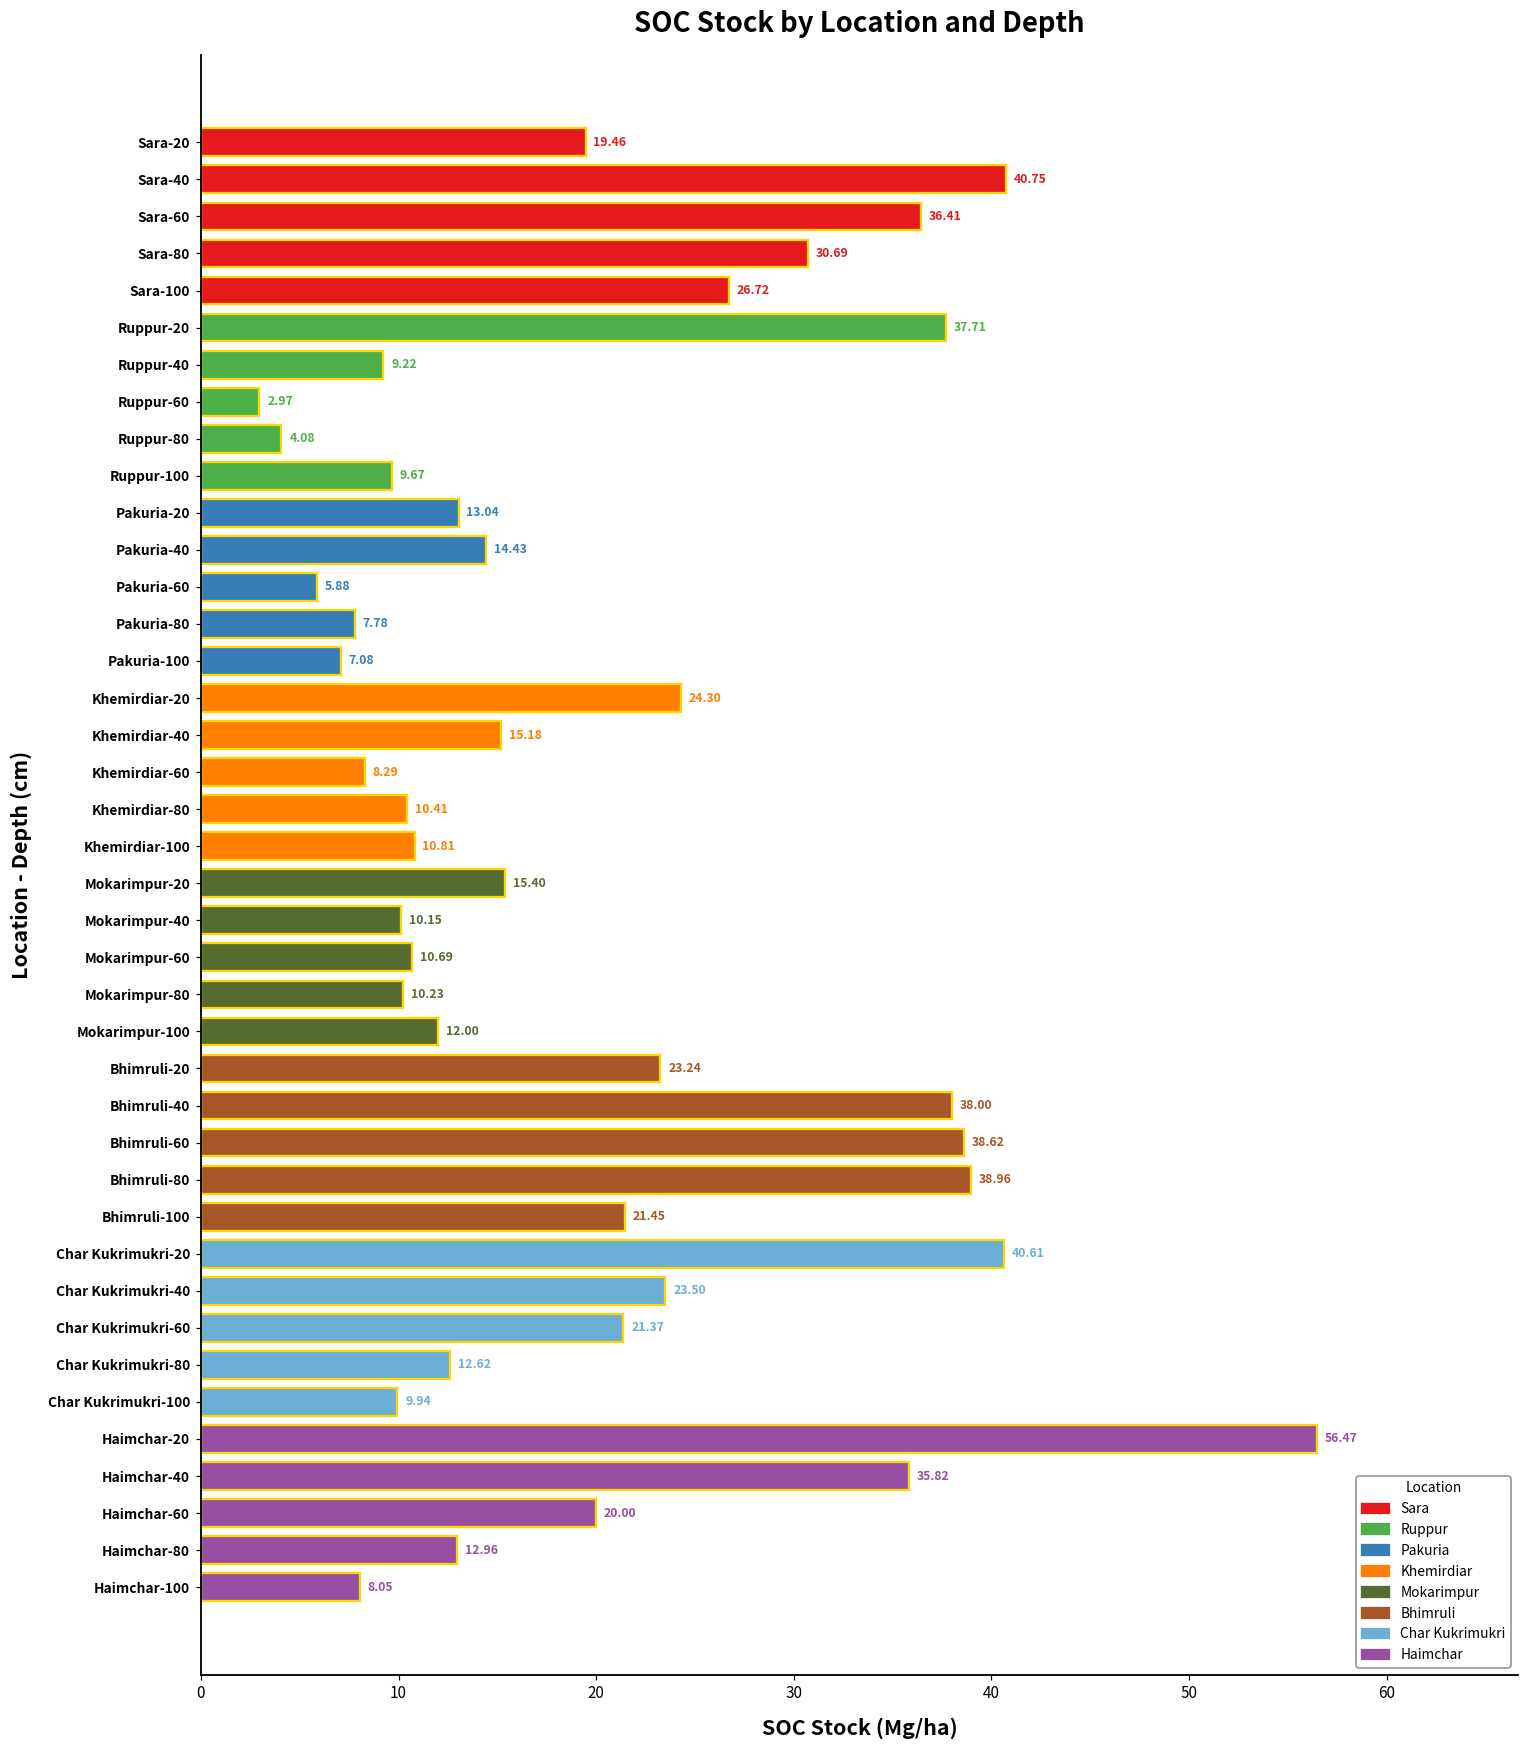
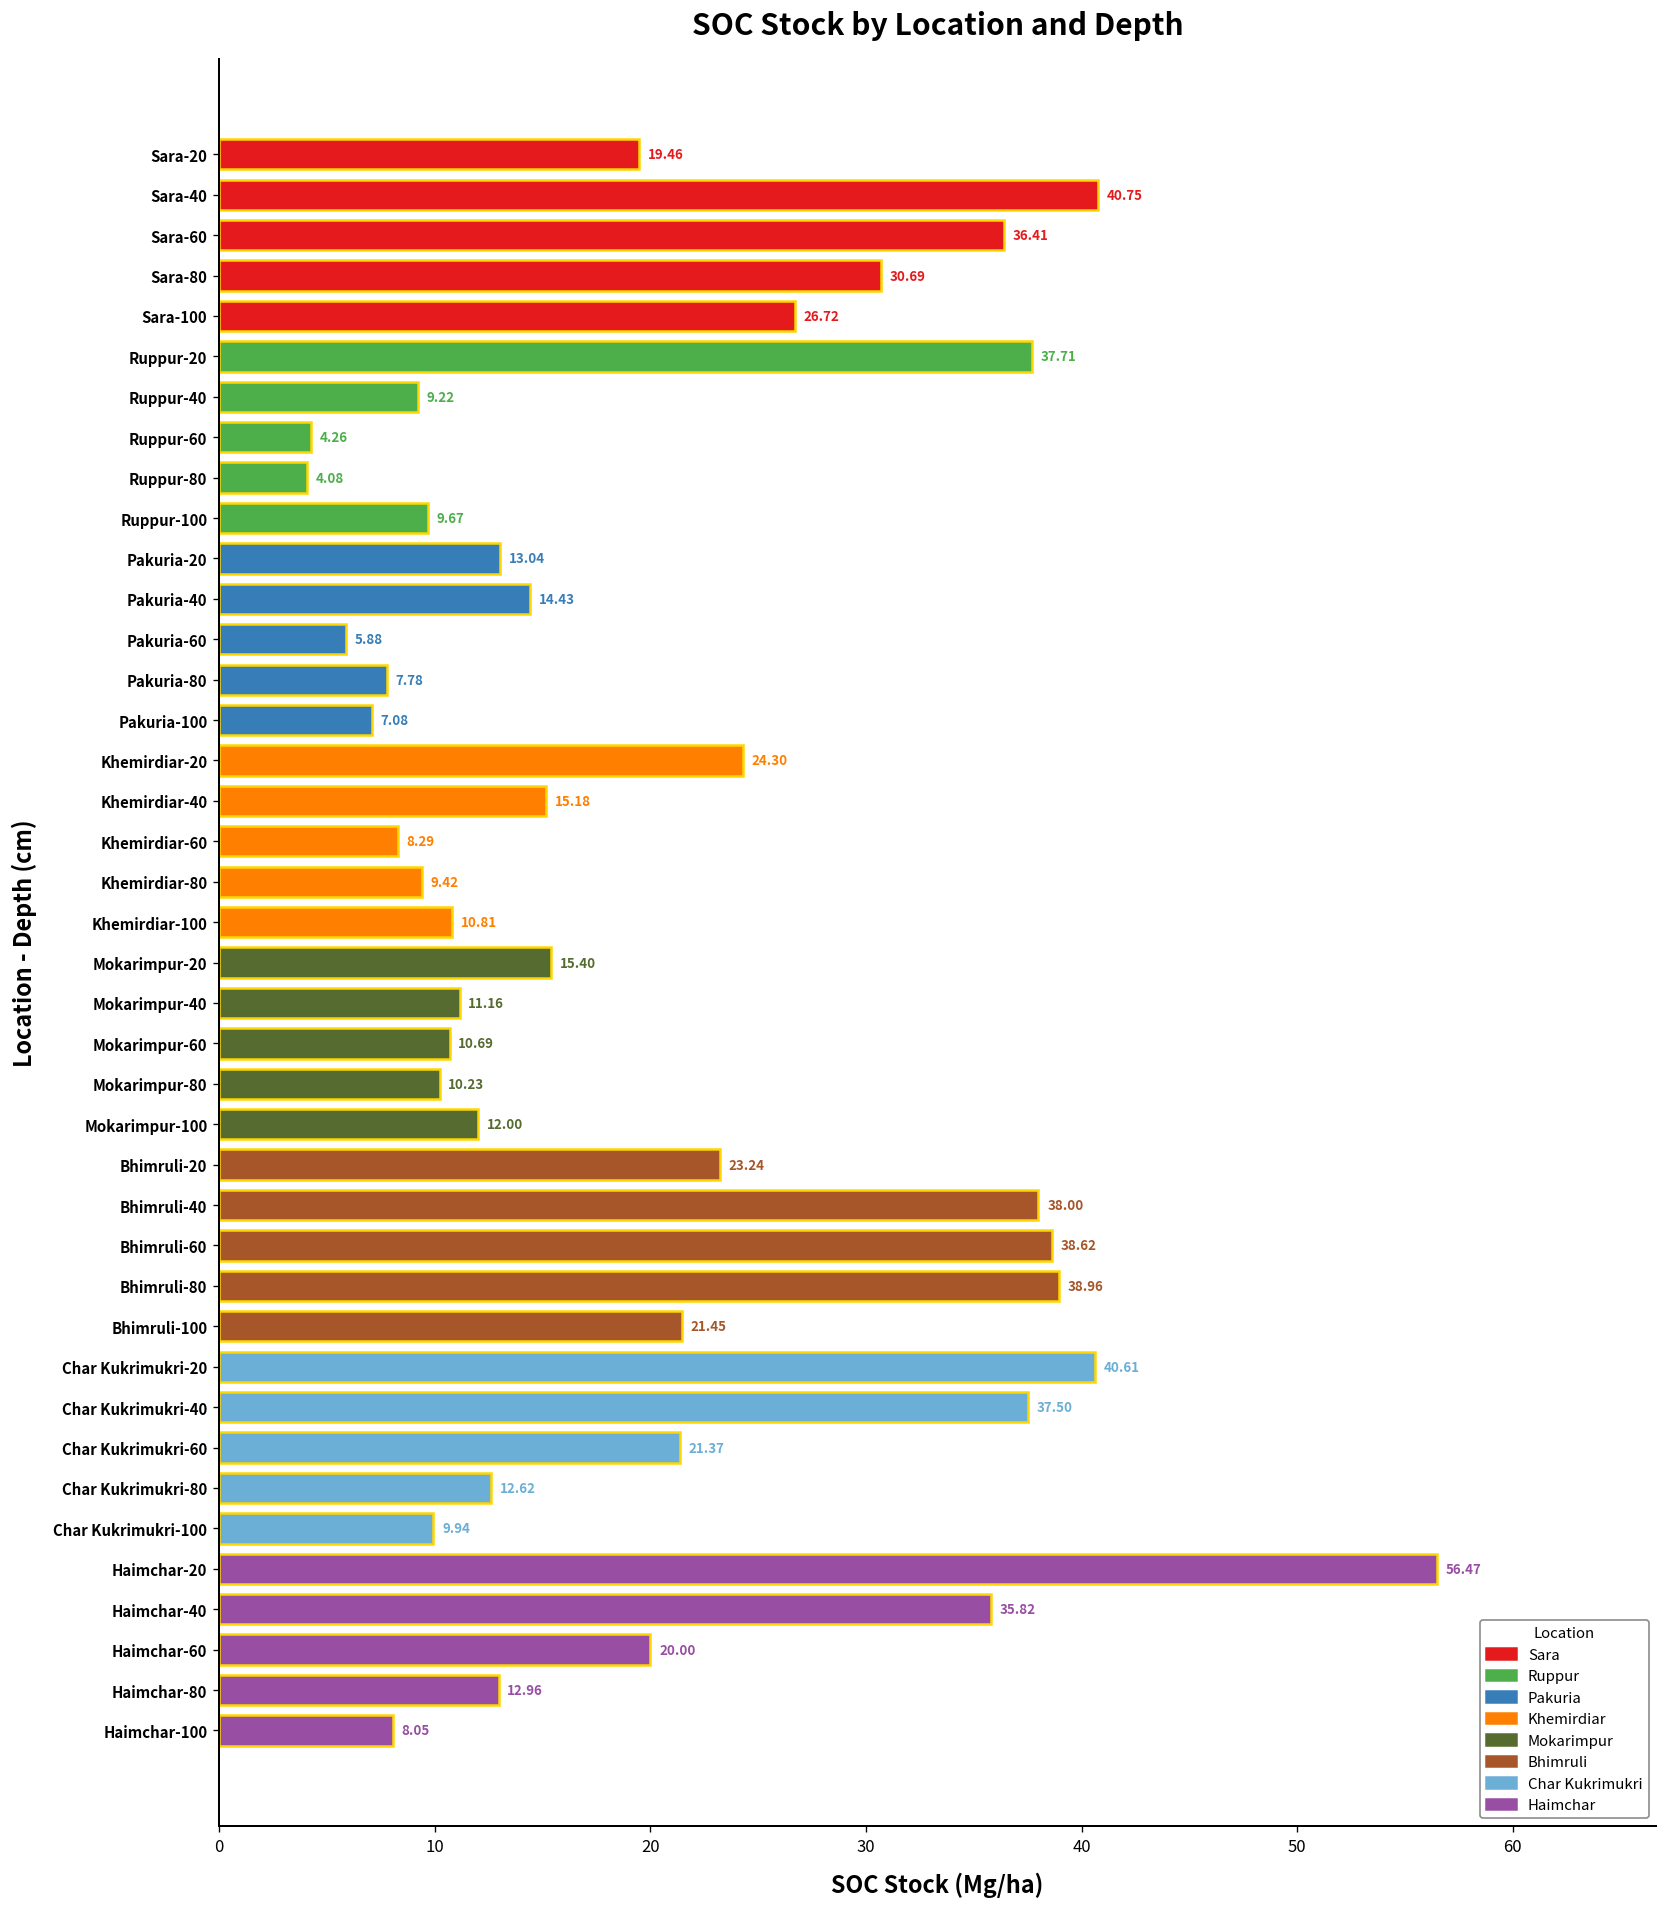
Ruppur-60: 2.97 -> 4.26
Khemirdiar-80: 10.41 -> 9.42
Mokarimpur-40: 10.15 -> 11.16
Char Kukrimukri-40: 23.50 -> 37.50
